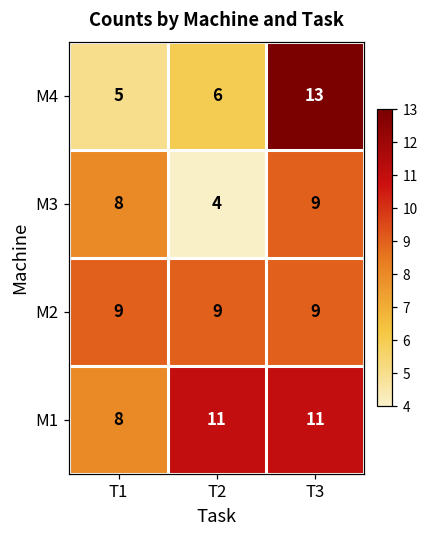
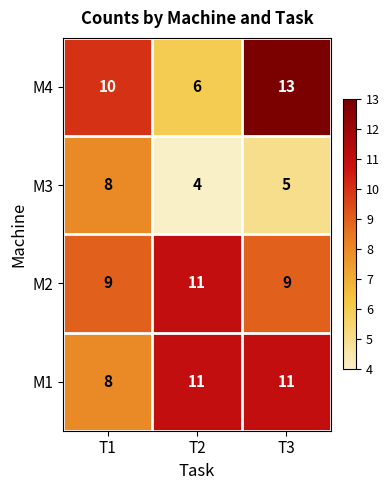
M4, T1: 5 -> 10
M3, T3: 9 -> 5
M2, T2: 9 -> 11
